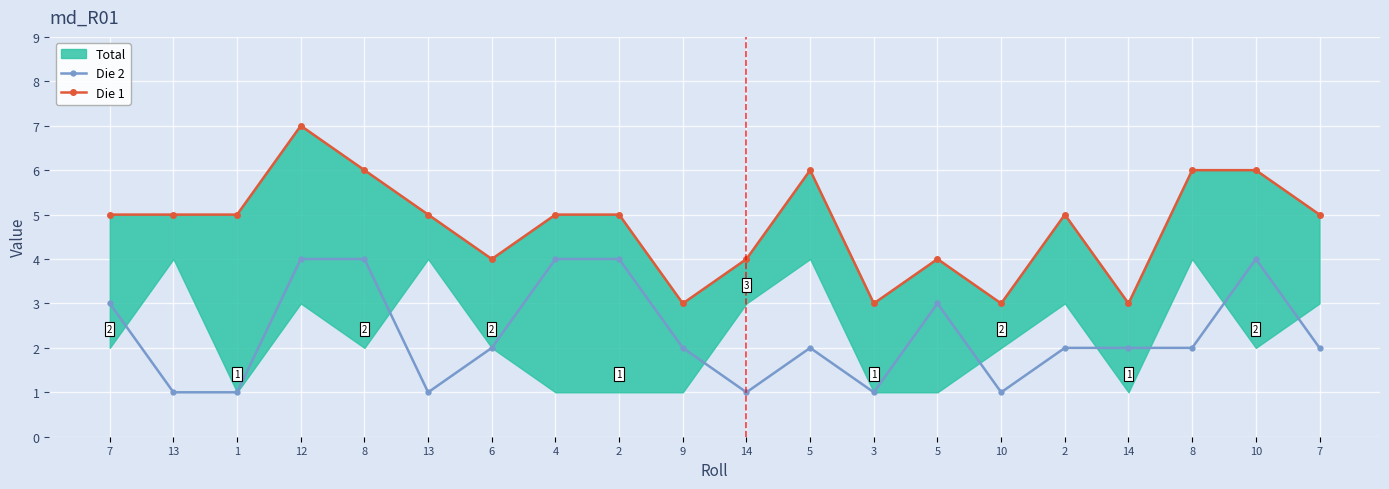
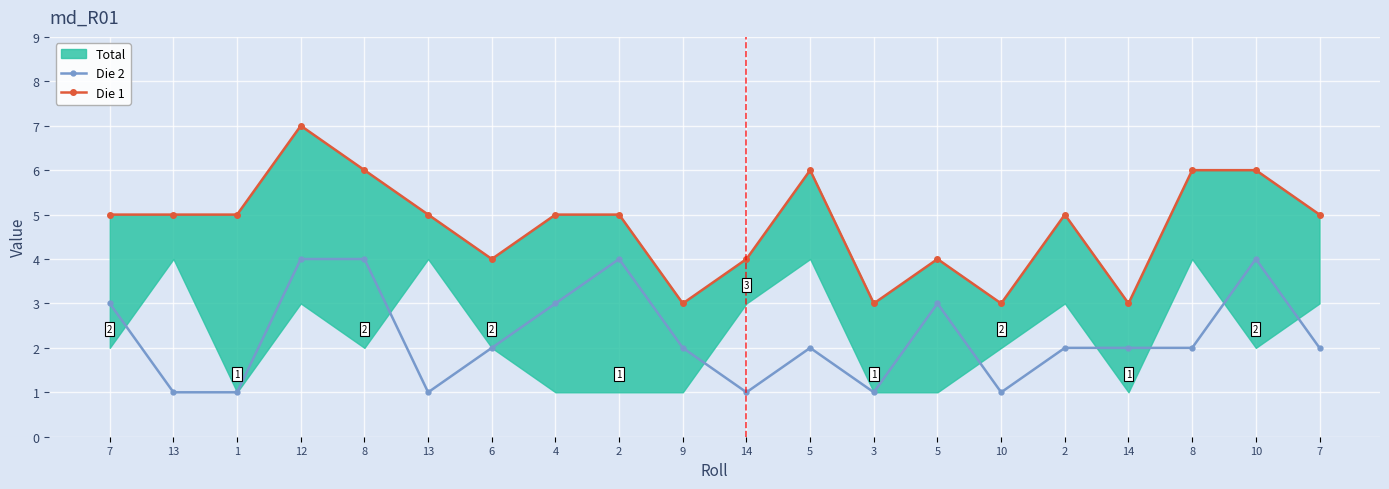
Die 2, 4: 4 -> 3
